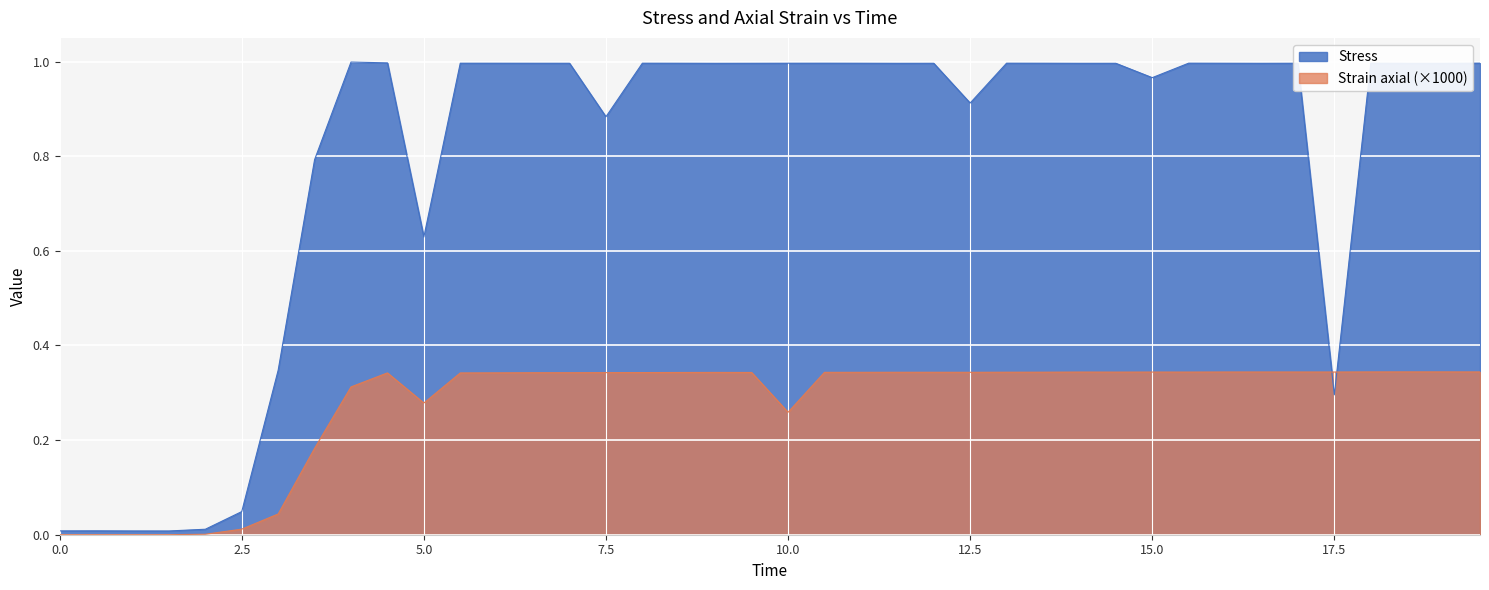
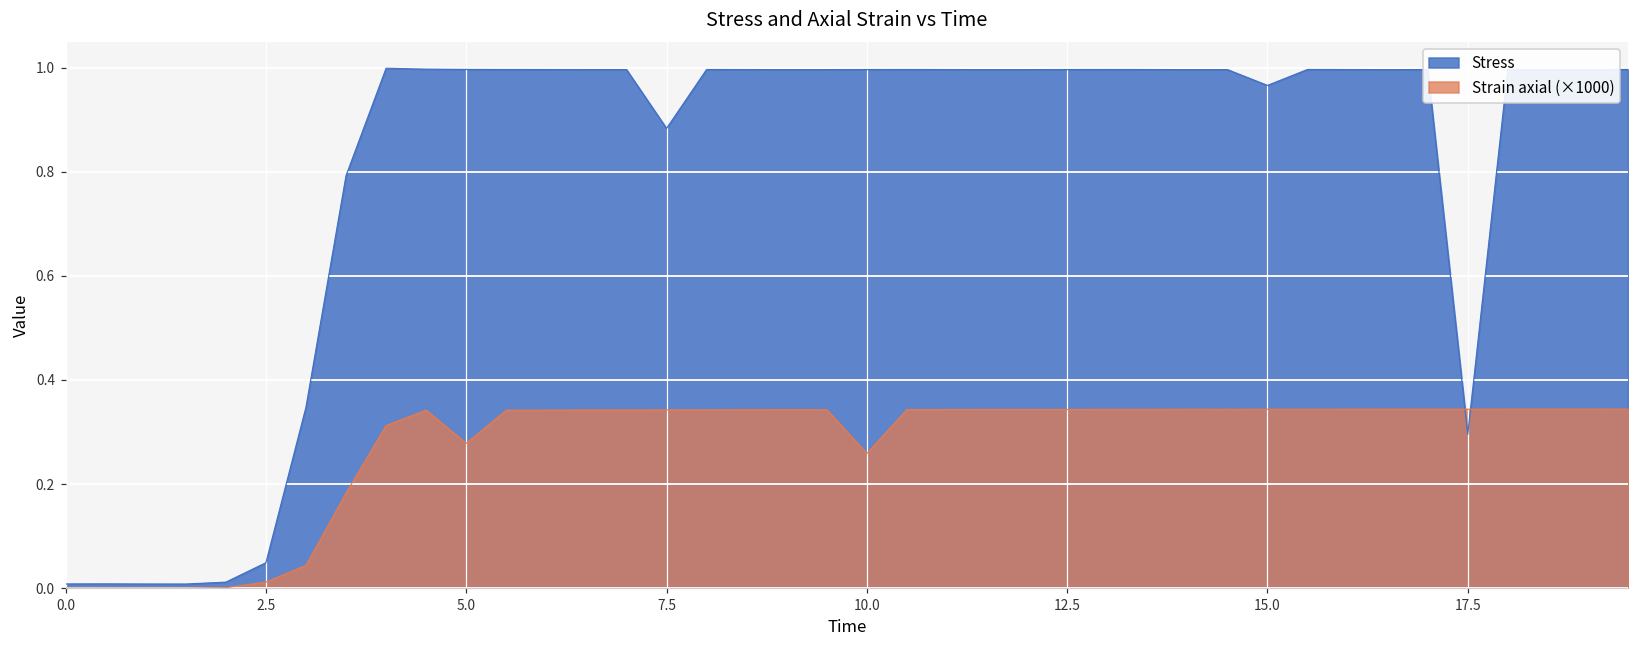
Stress, 5.0: 0.63 -> 1.00
Stress, 12.5: 0.91 -> 1.00
